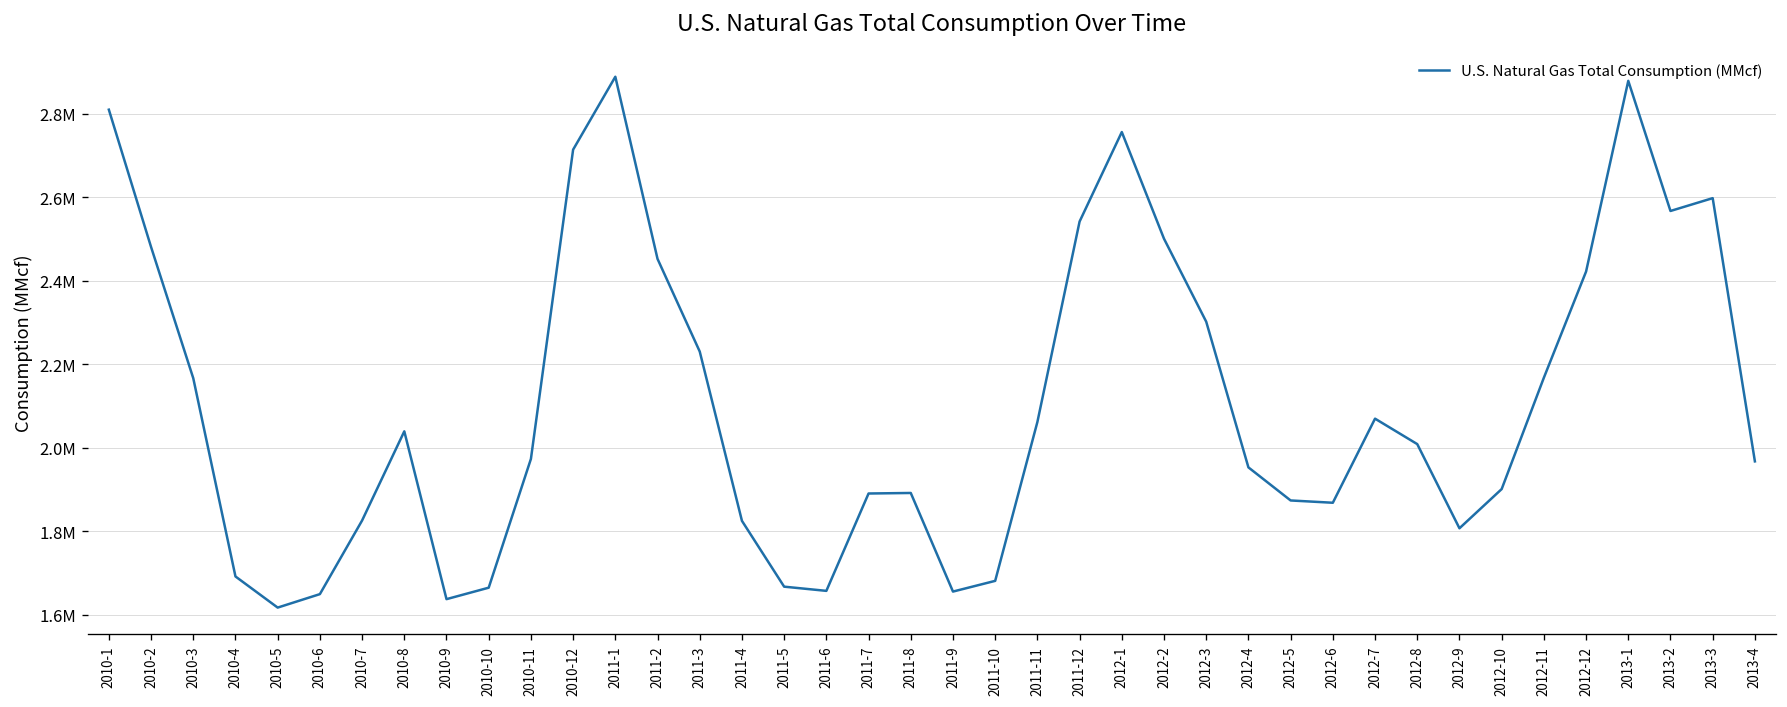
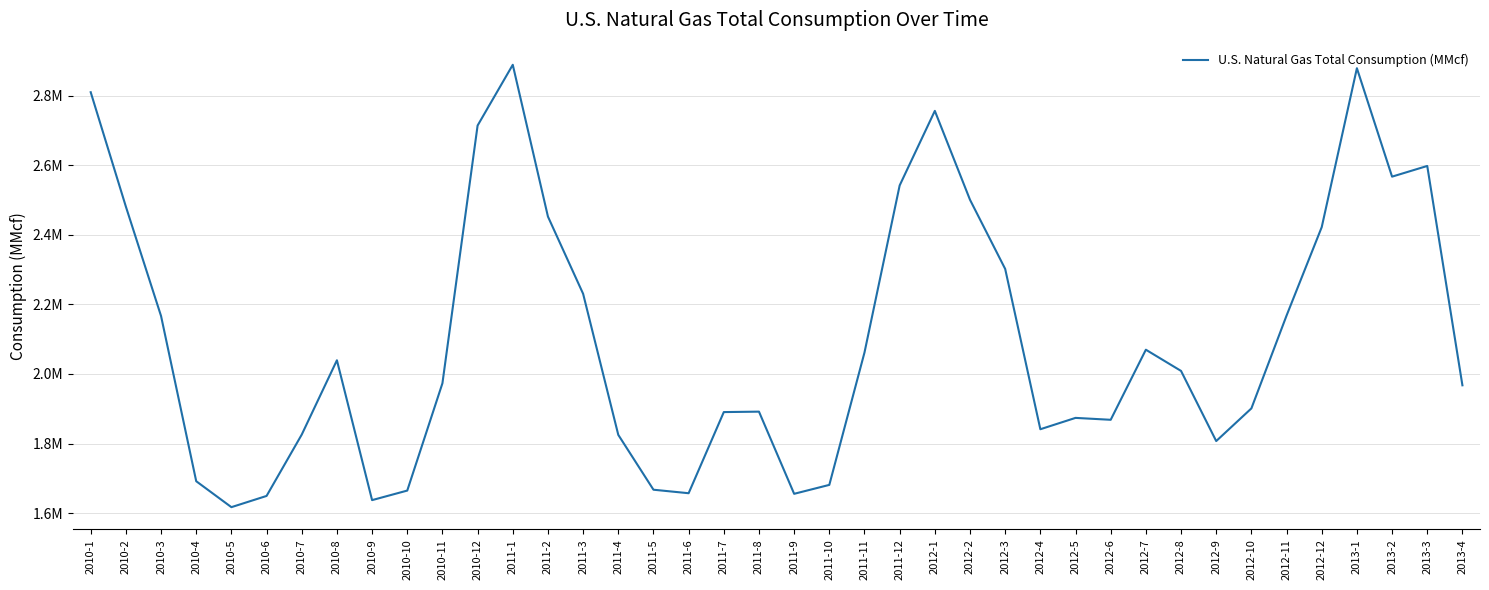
2012-4: 1950000 -> 1840000
